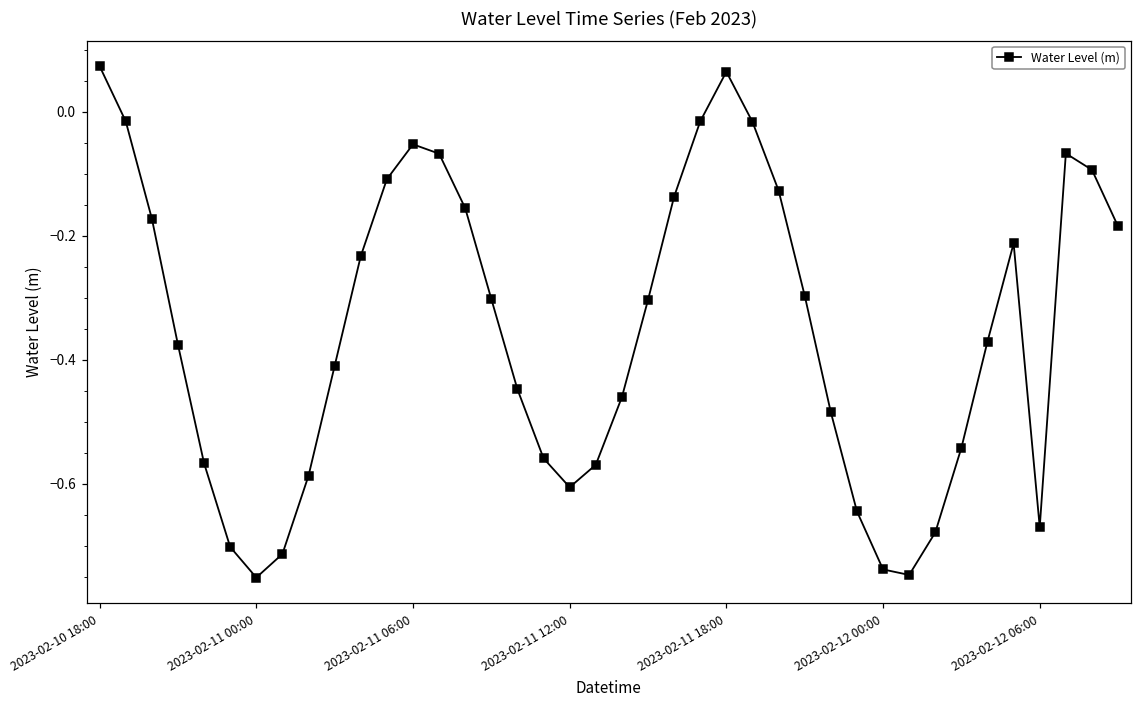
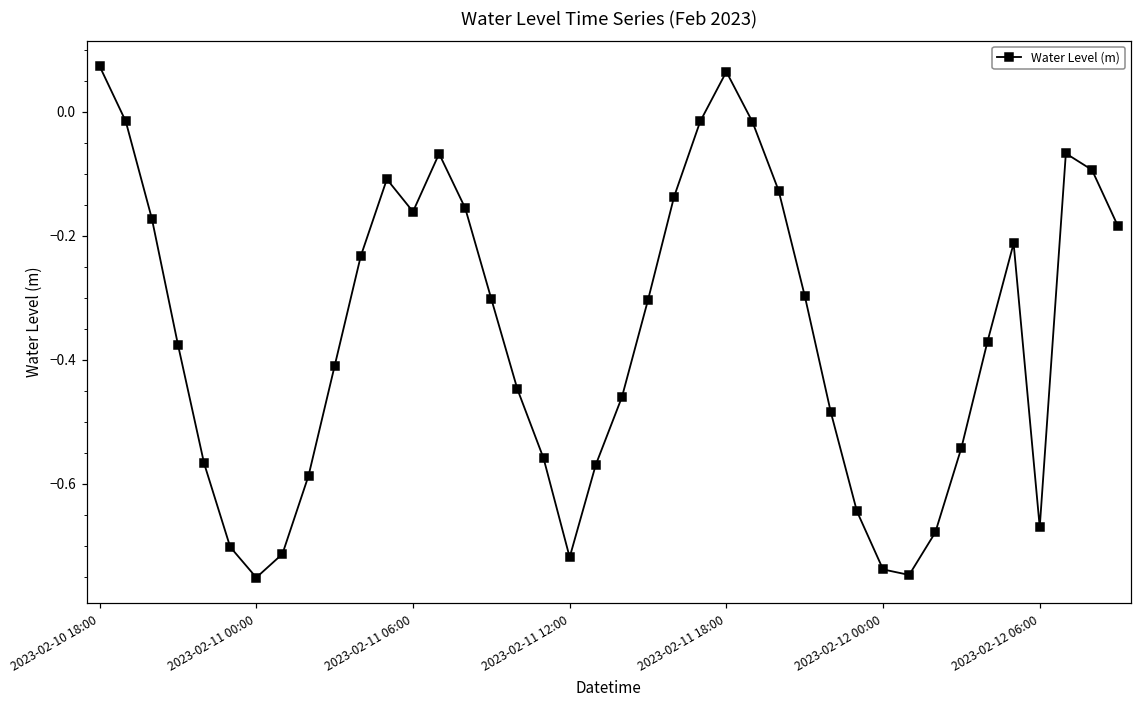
2023-02-11 06:00: -0.05 -> -0.16
2023-02-11 12:00: -0.61 -> -0.72
